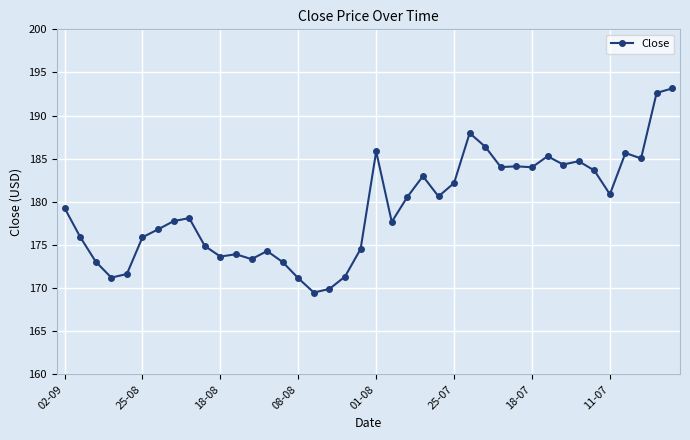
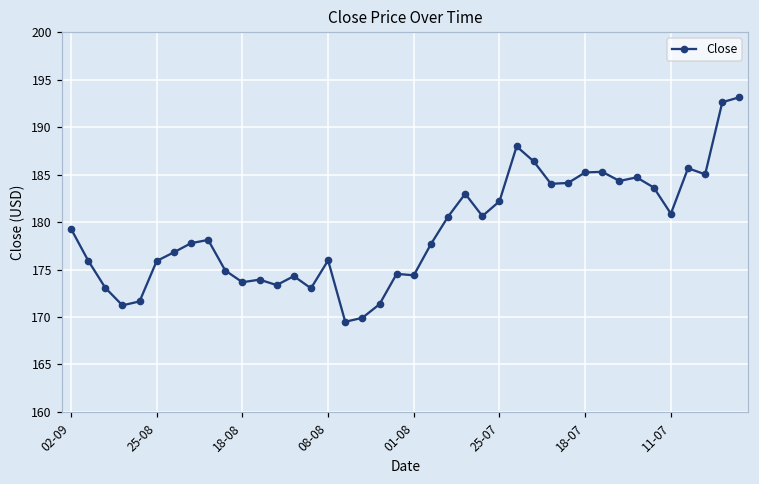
08-08: 171 -> 176
01-08: 186 -> 174
18-07: 184 -> 185
